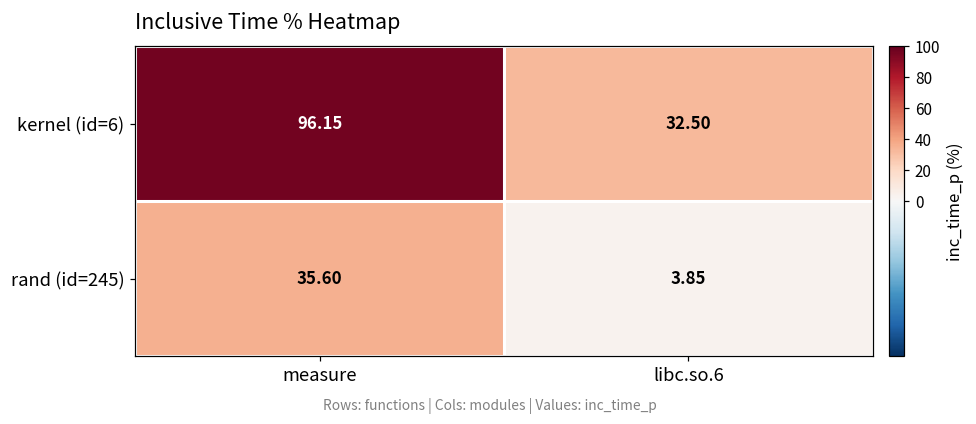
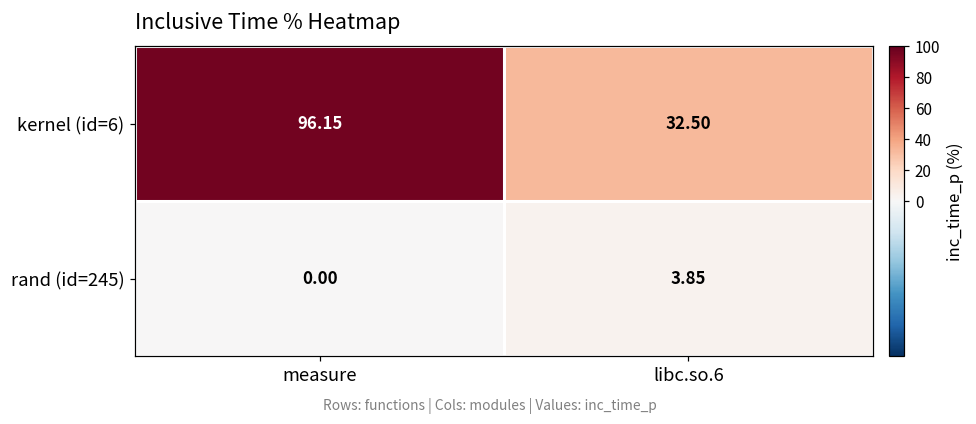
rand (id=245), measure: 35.60 -> 0.00
